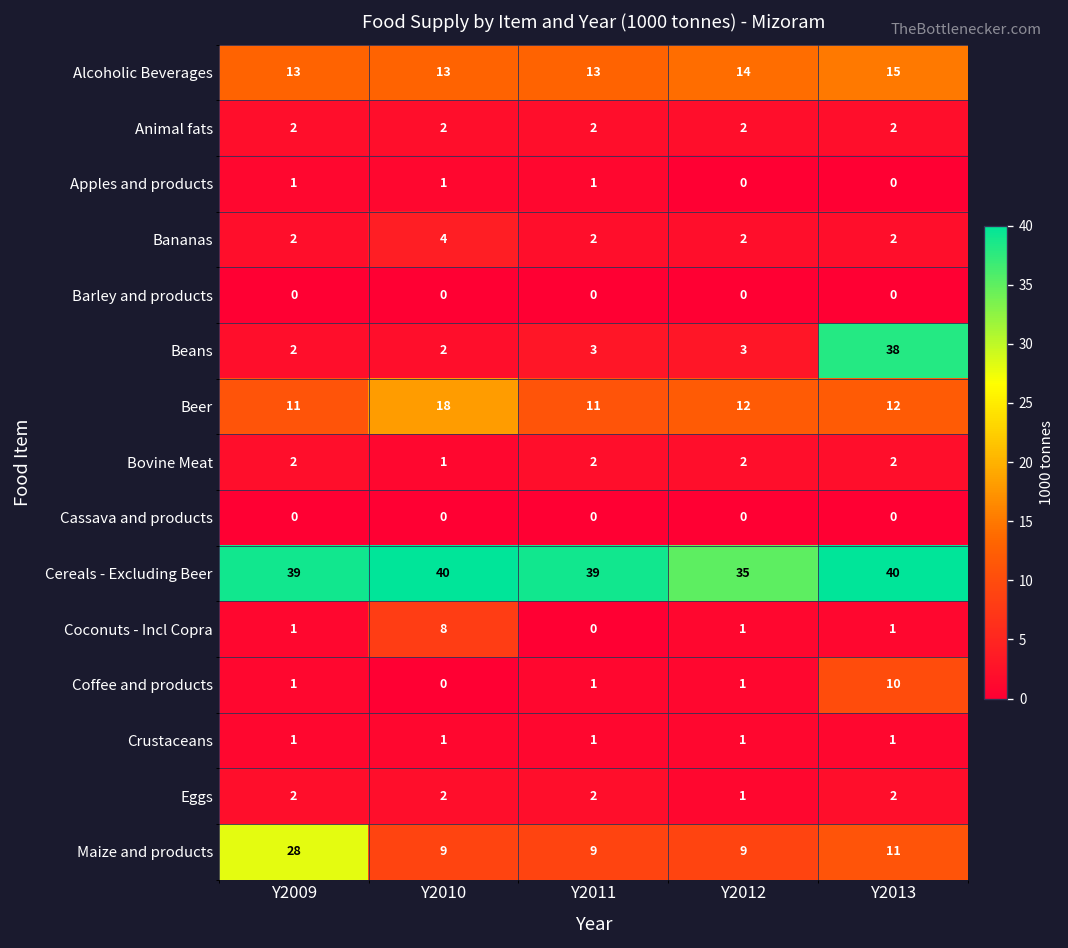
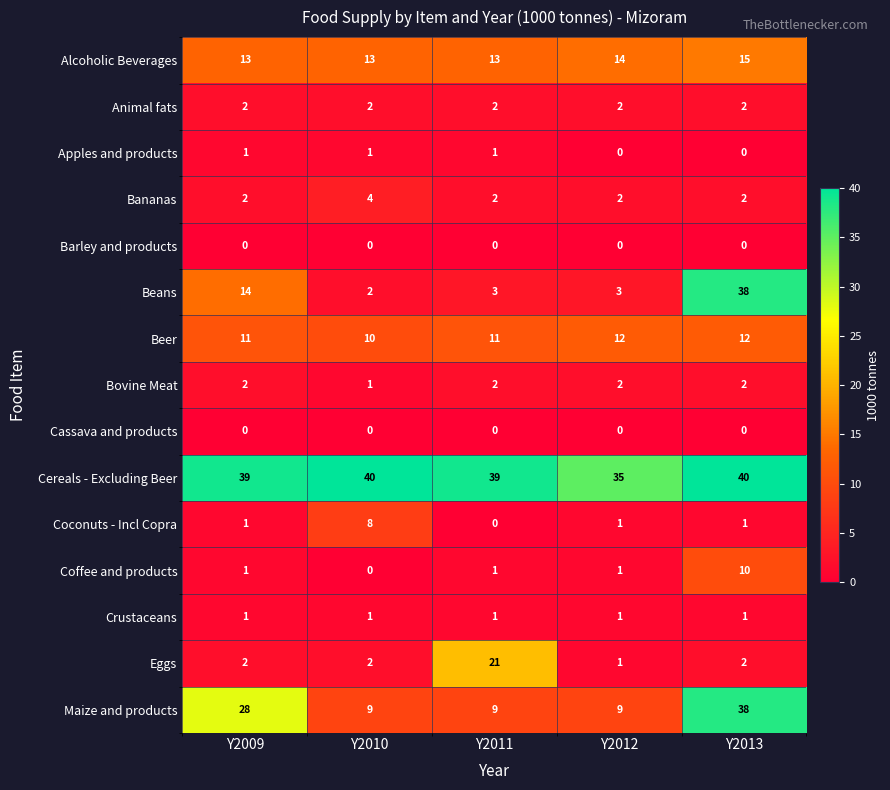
Beans, Y2009: 2 -> 14
Beer, Y2010: 18 -> 10
Eggs, Y2011: 2 -> 21
Maize and products, Y2013: 11 -> 38
